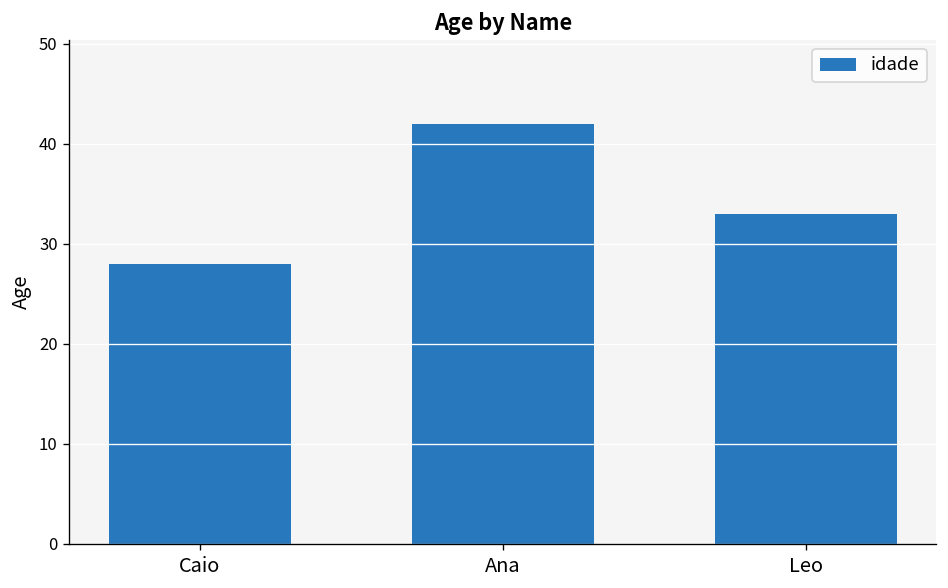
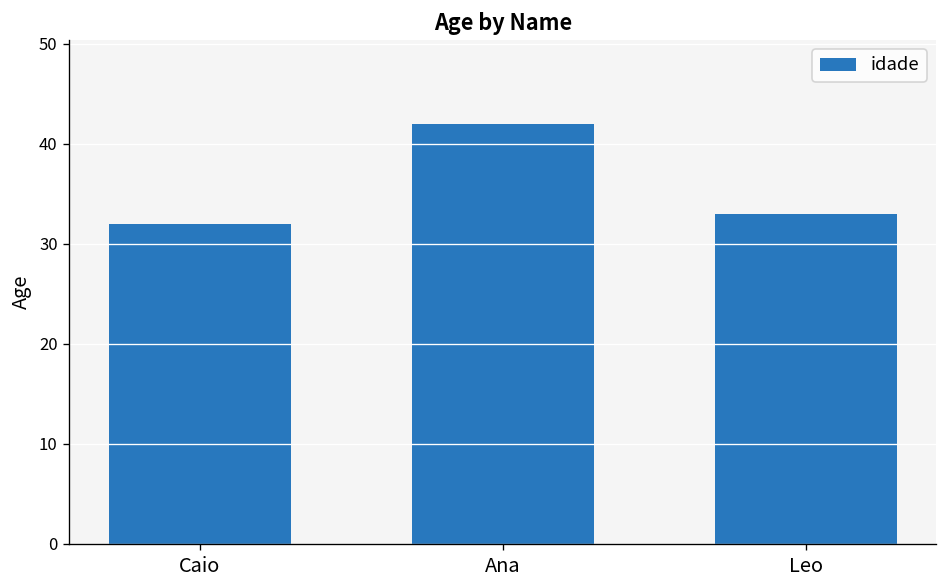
Caio: 28 -> 32
